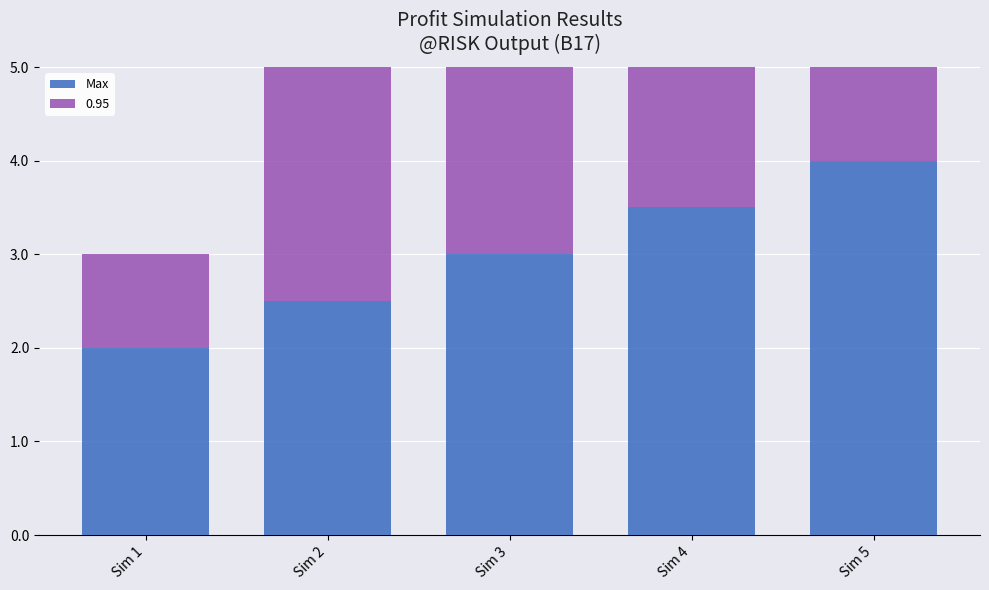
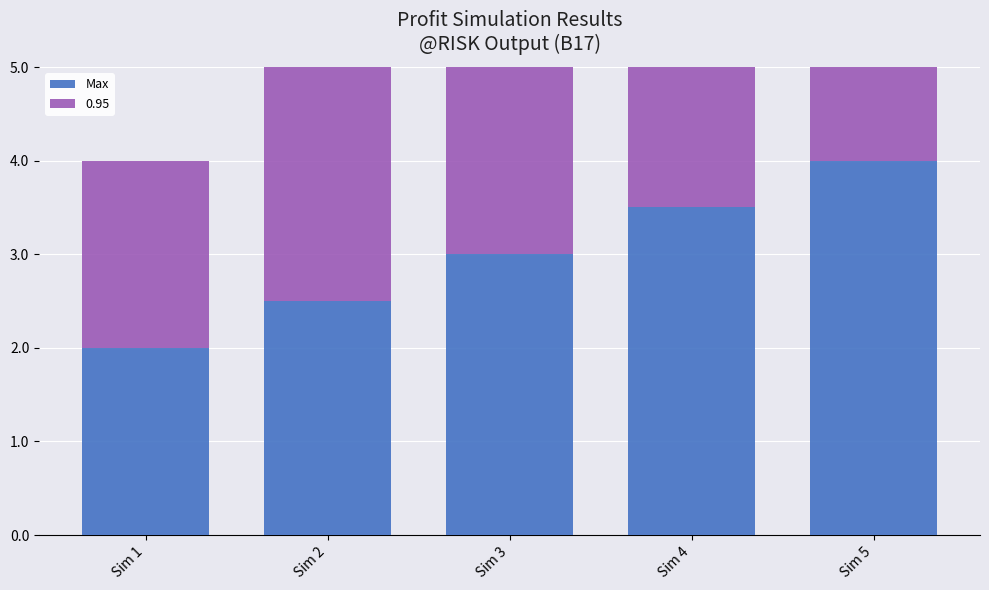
0.95, Sim 1: 1 -> 2
